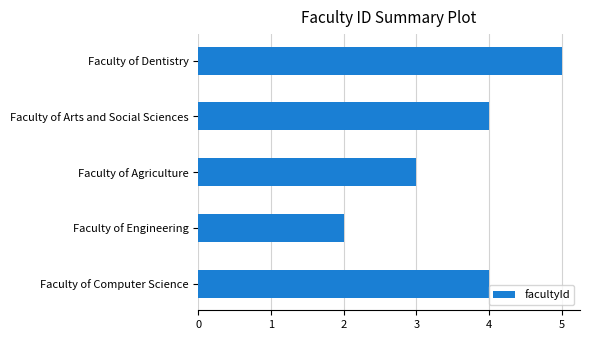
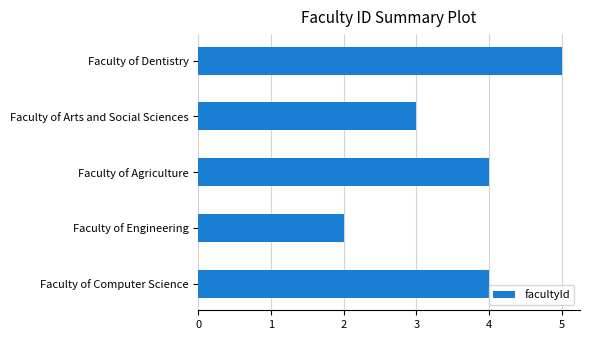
Faculty of Arts and Social Sciences: 4 -> 3
Faculty of Agriculture: 3 -> 4
